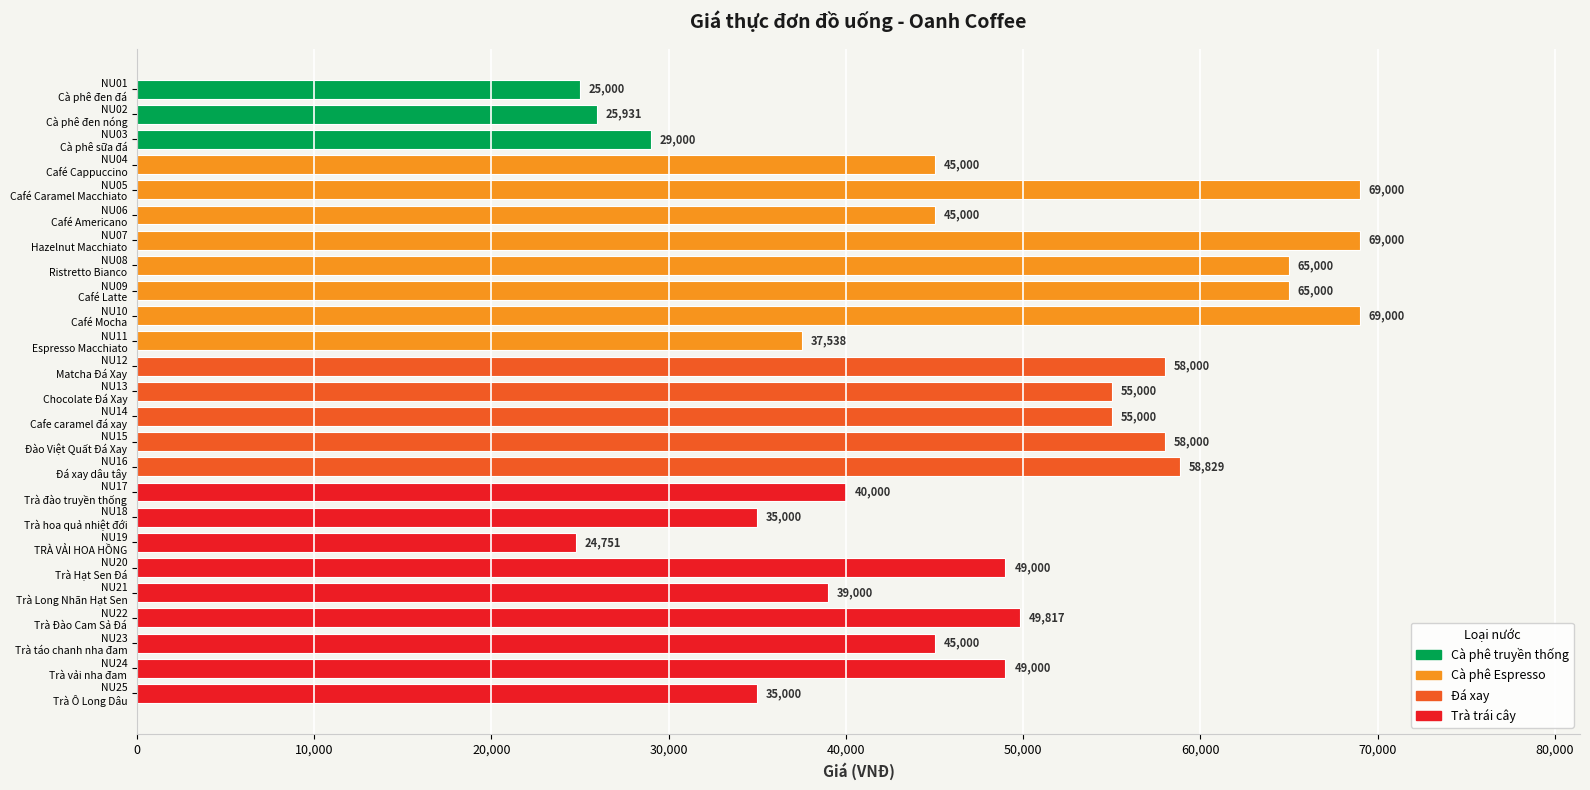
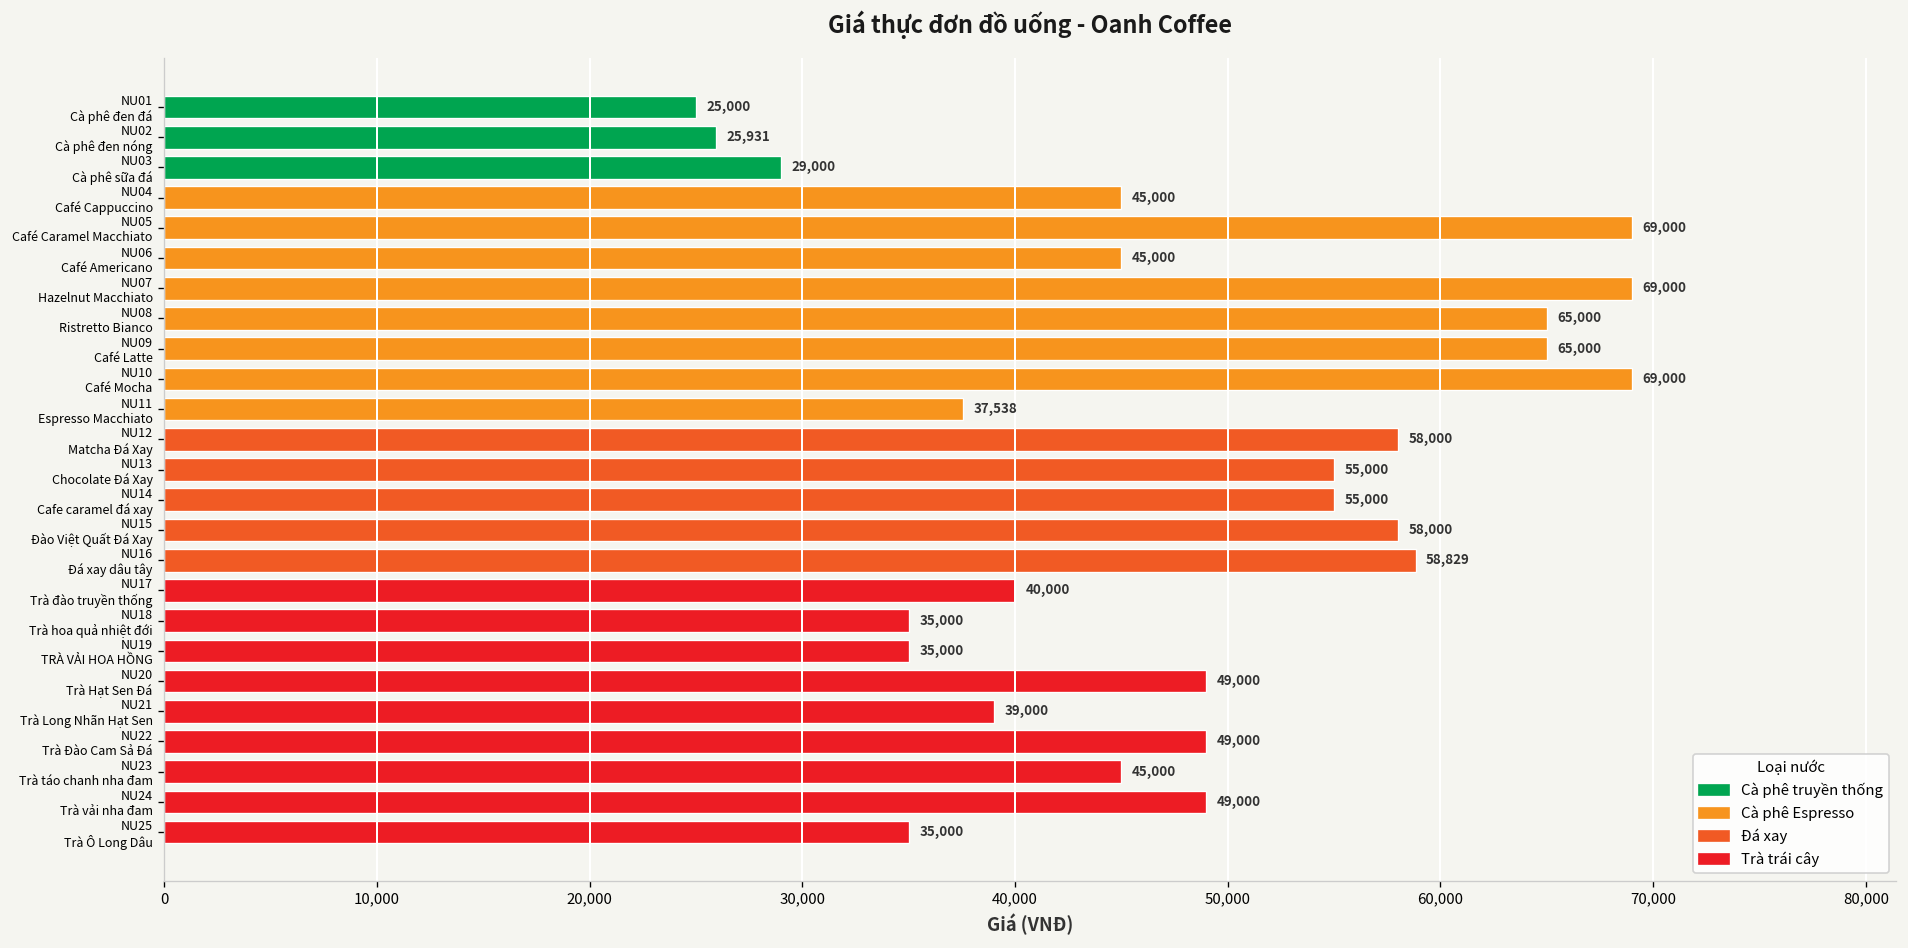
NU19 TRÀ VẢI HOA HỒNG: 24,751 -> 35,000
NU22 Trà Đào Cam Sả Đá: 49,817 -> 49,000
